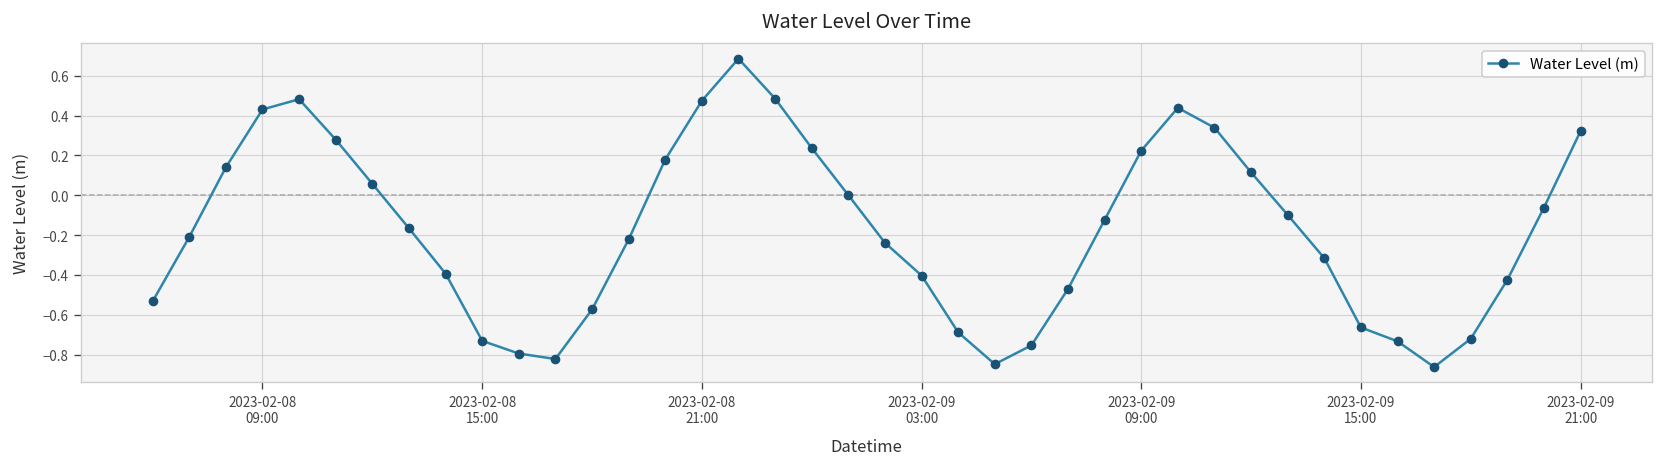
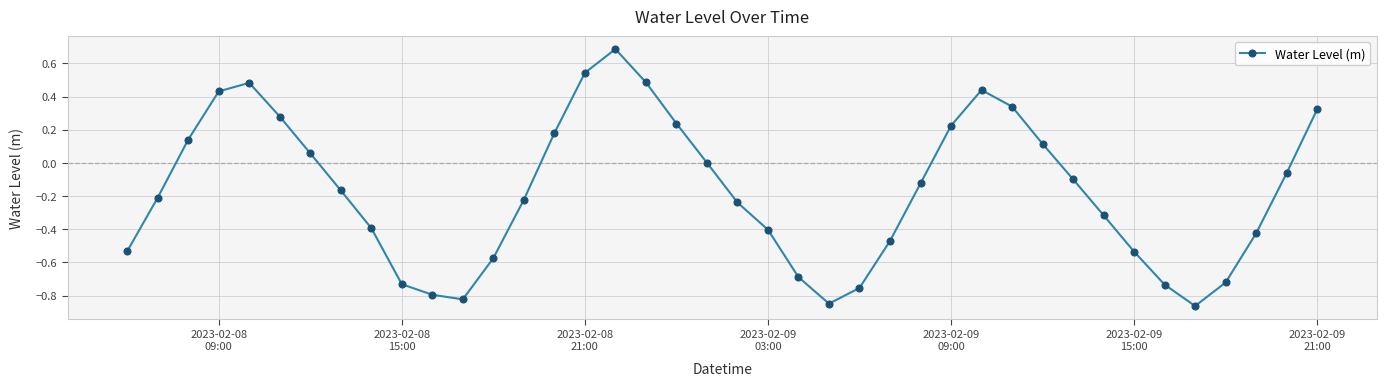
2023-02-08 21:00: 0.47 -> 0.54
2023-02-09 15:00: -0.66 -> -0.54
